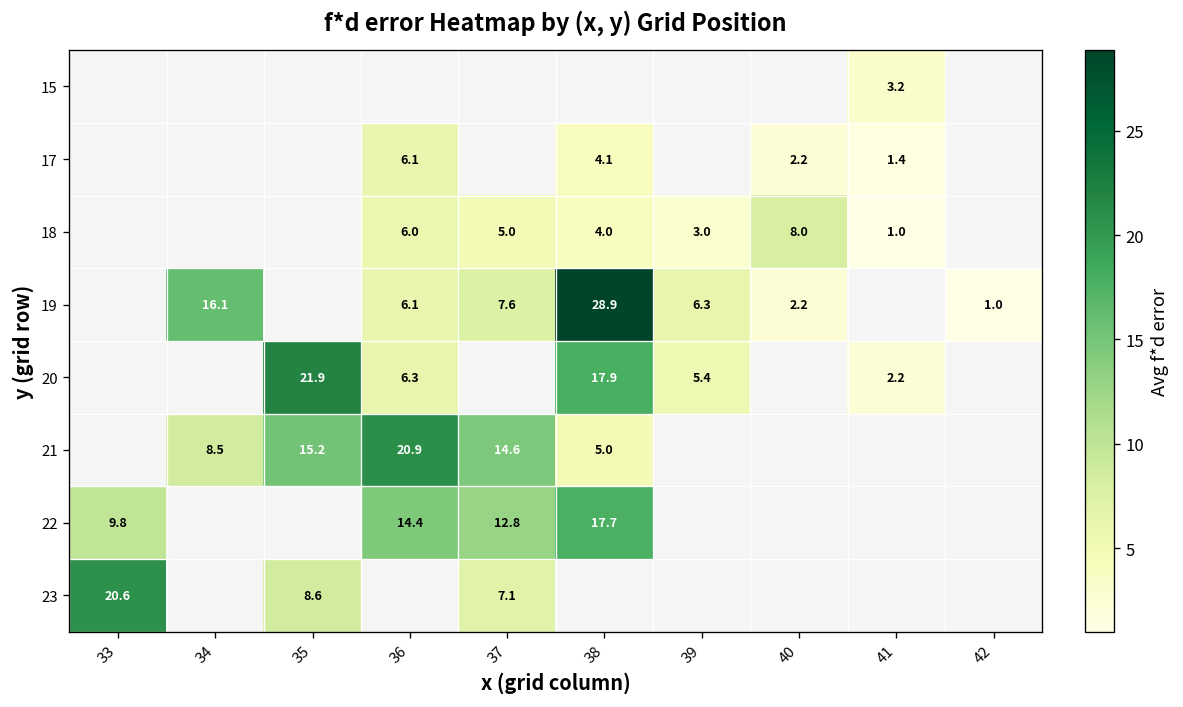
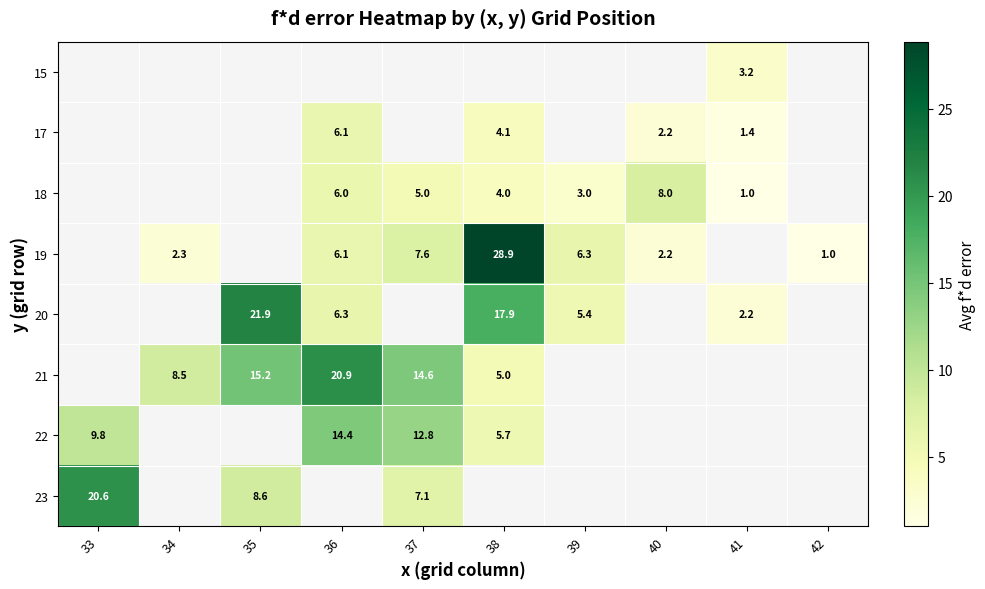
19, 34: 16.1 -> 2.3
22, 38: 17.7 -> 5.7
